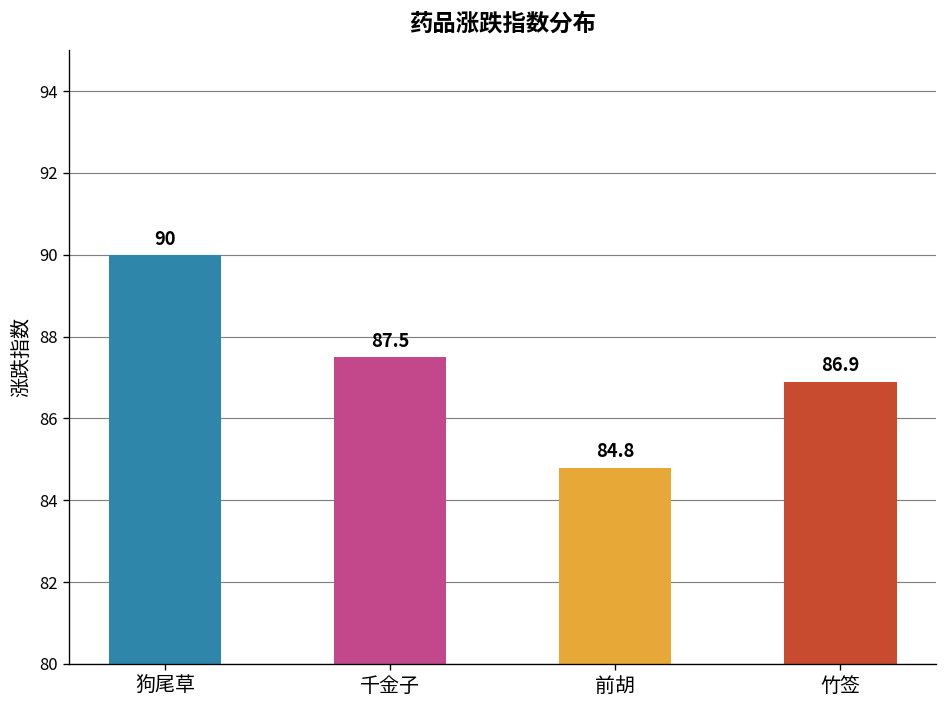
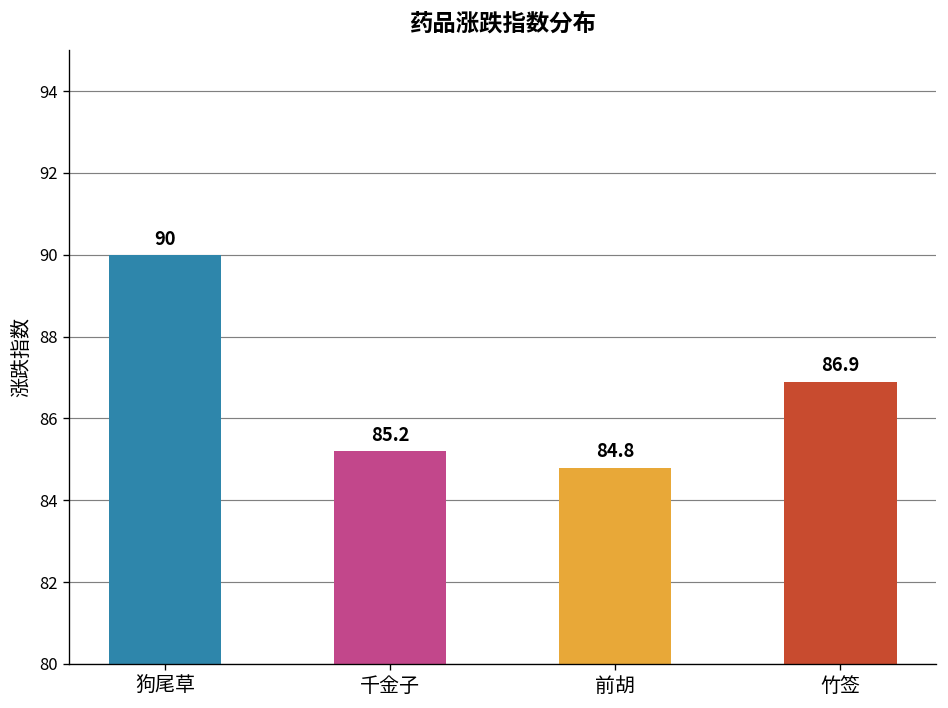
千金子: 87.5 -> 85.2
